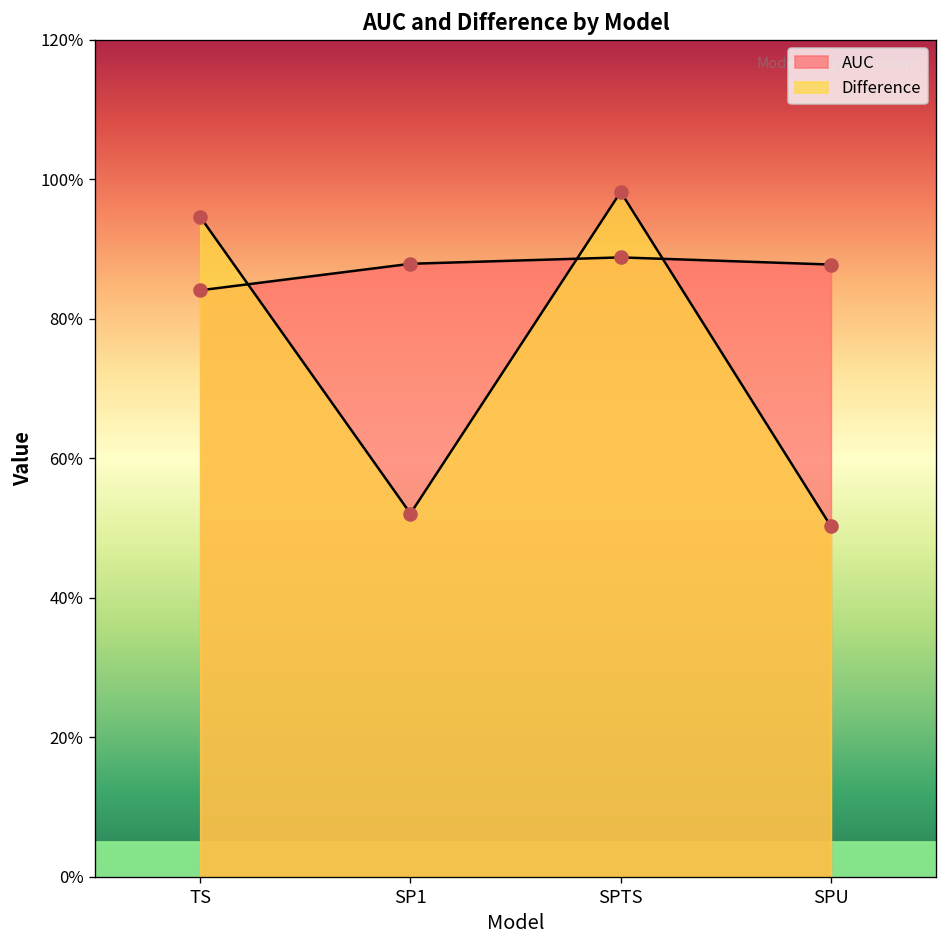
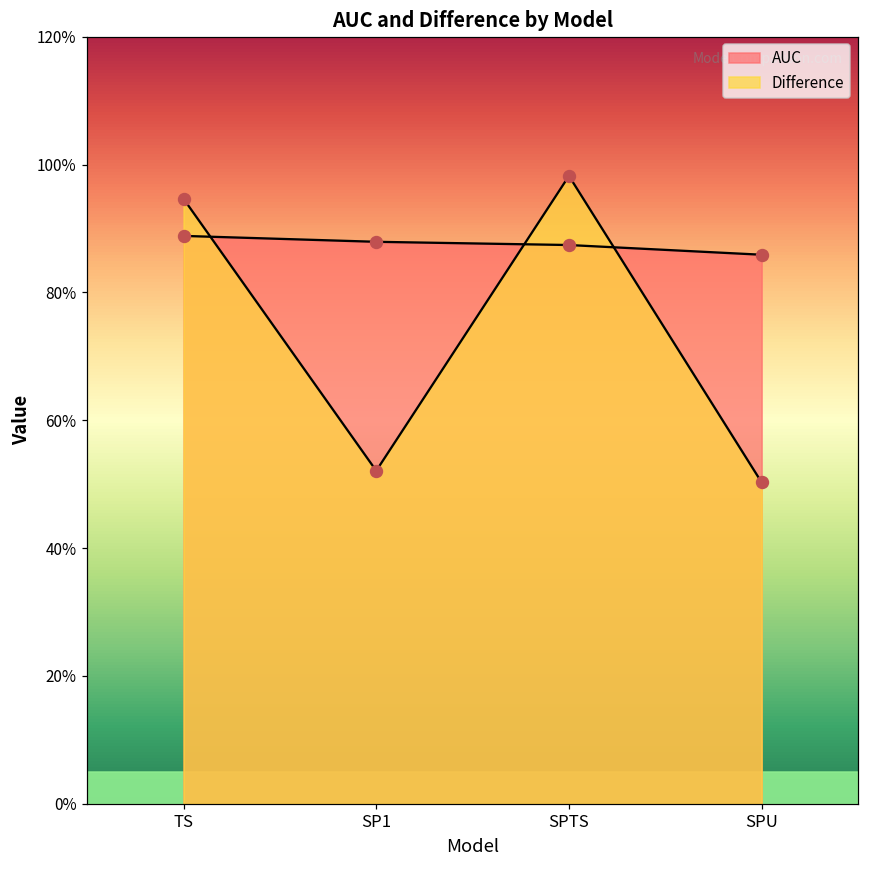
AUC, TS: 84% -> 89%
AUC, SPTS: 89% -> 87%
AUC, SPU: 88% -> 86%
